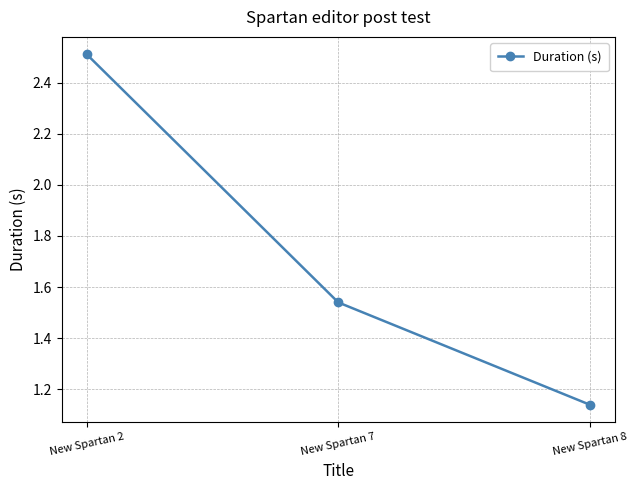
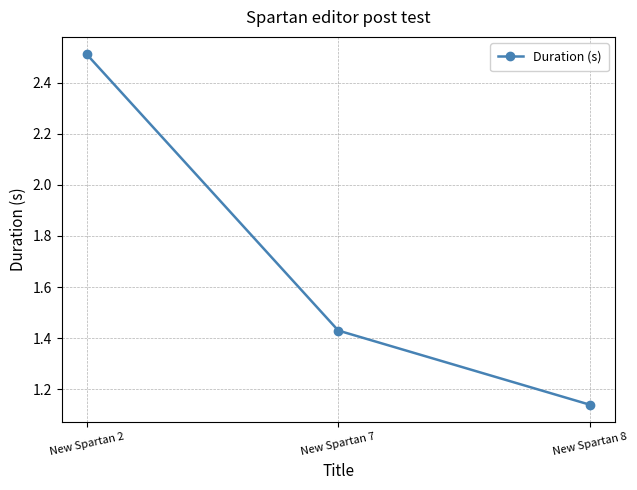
New Spartan 7: 1.54 -> 1.43
